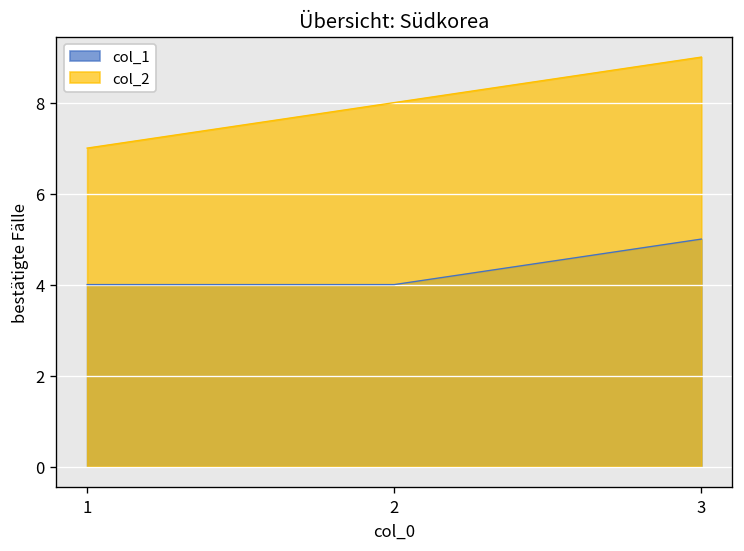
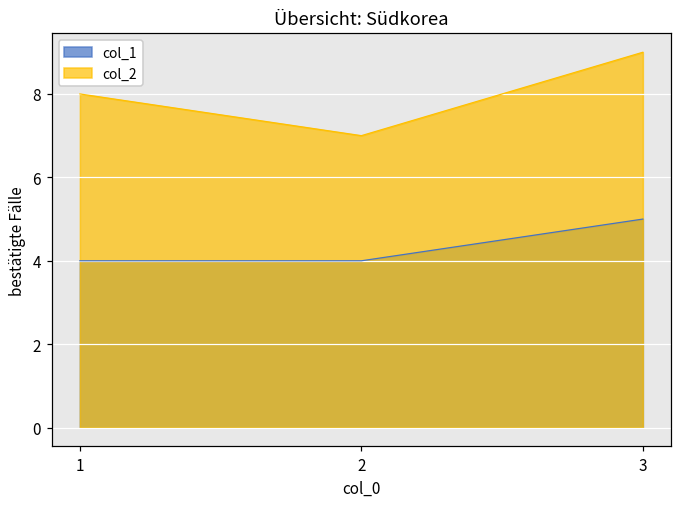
col_2, 1: 7 -> 8
col_2, 2: 8 -> 7
